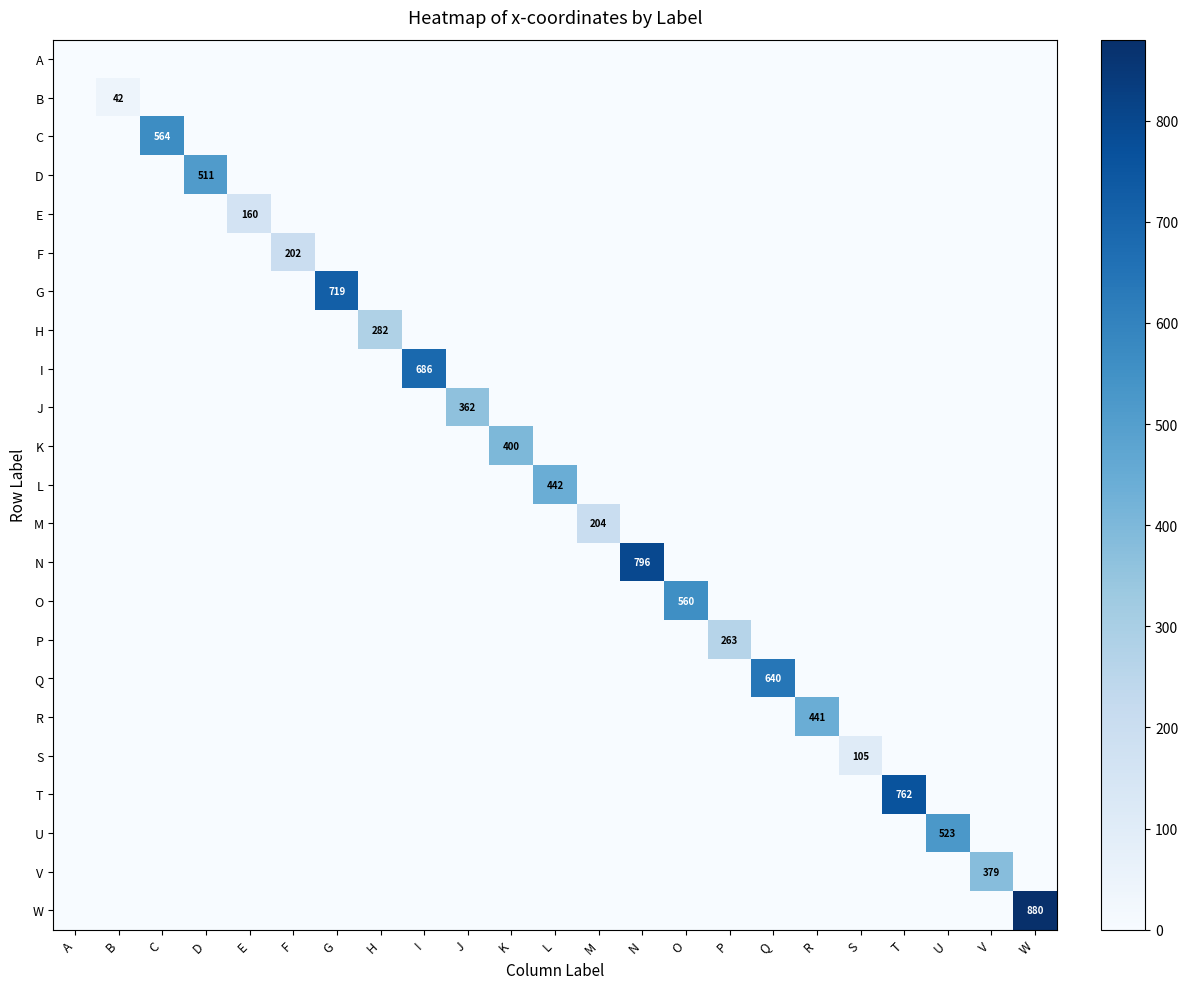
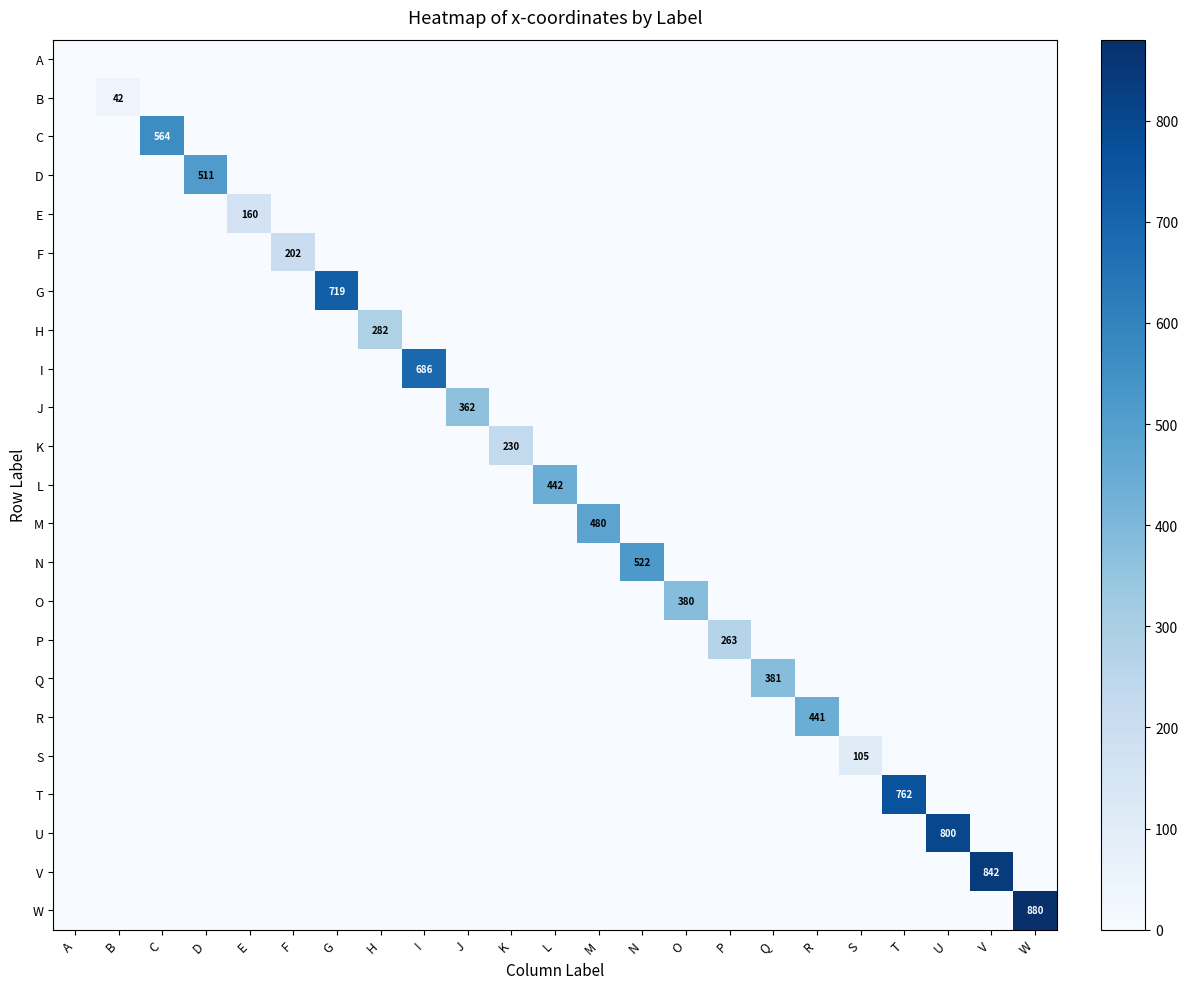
K, K: 400 -> 230
M, M: 204 -> 480
N, N: 796 -> 522
O, O: 560 -> 380
Q, Q: 640 -> 381
U, U: 523 -> 800
V, V: 379 -> 842
